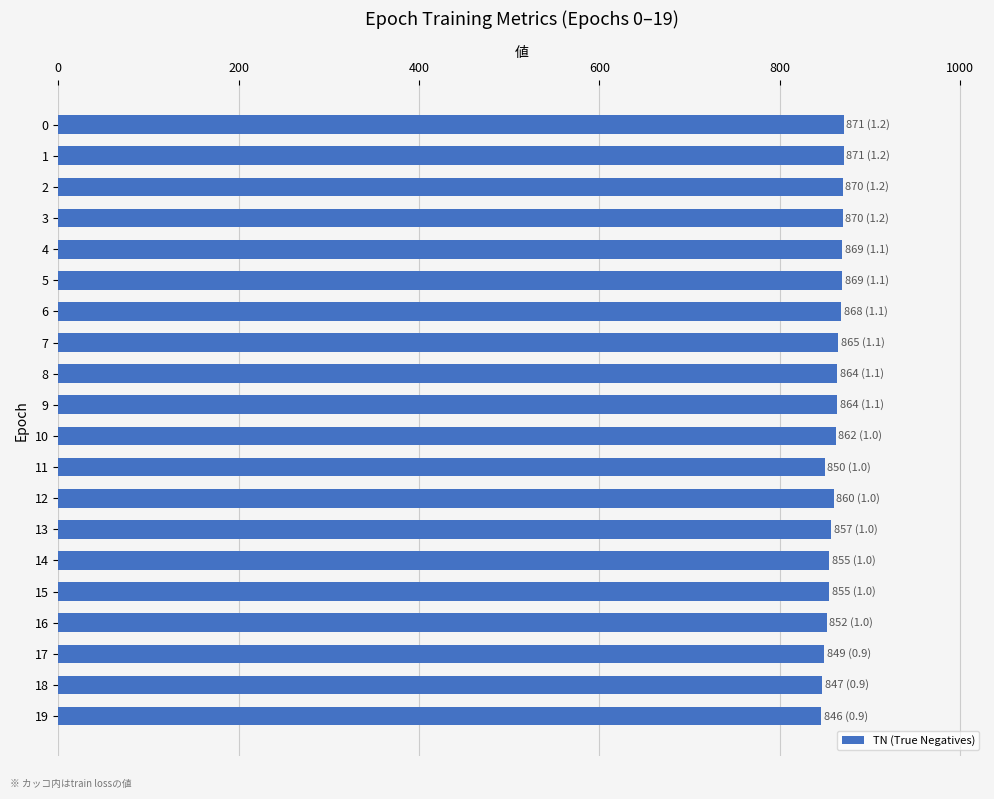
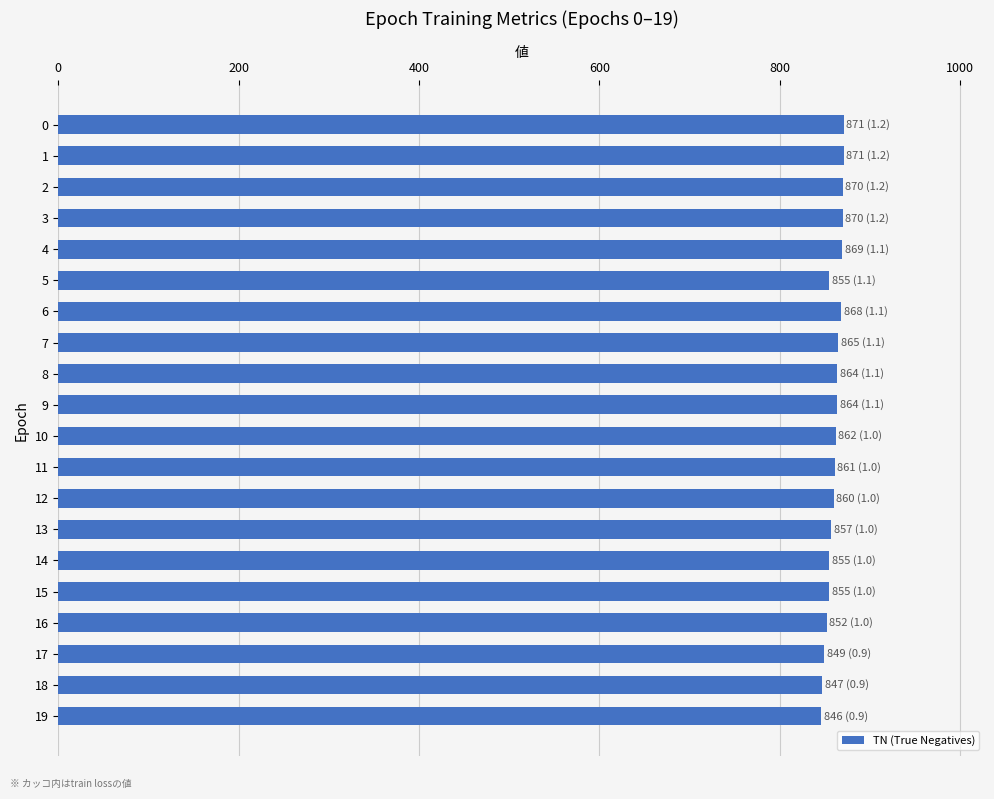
5: 869 -> 855
11: 850 -> 861
